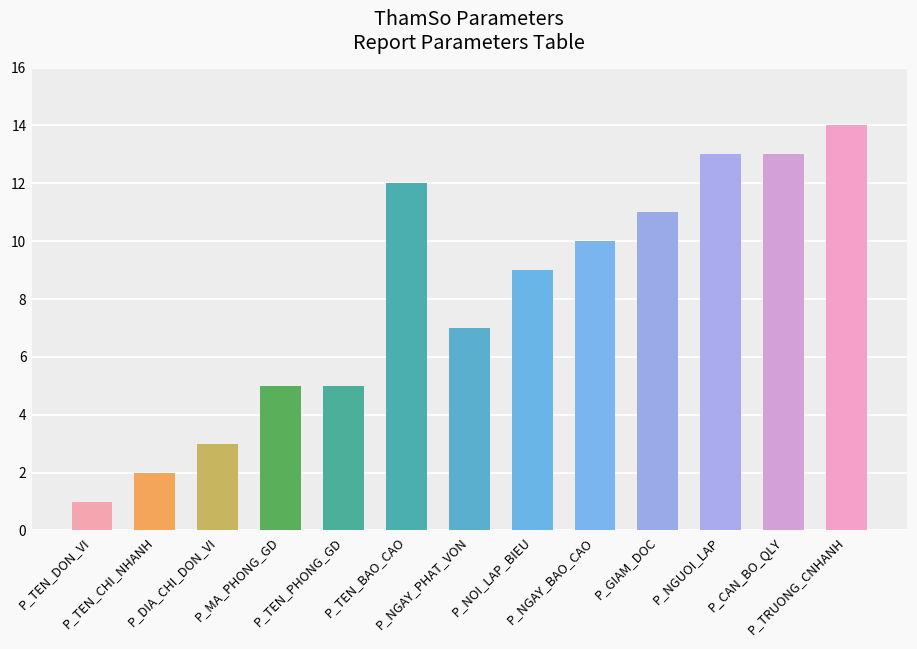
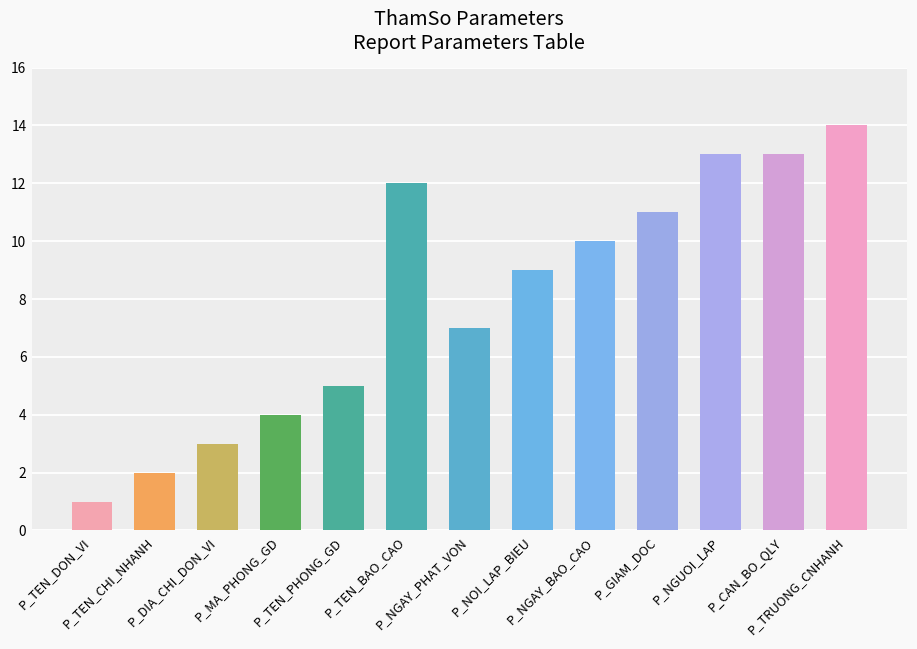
P_MA_PHONG_GD: 5 -> 4
